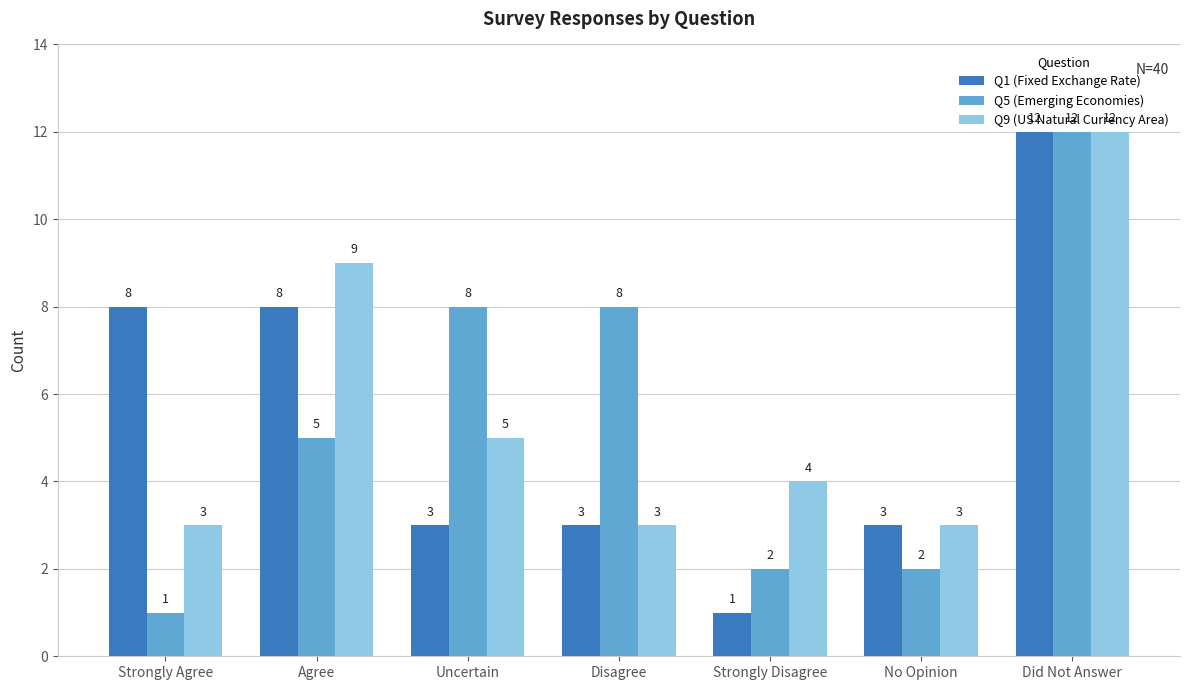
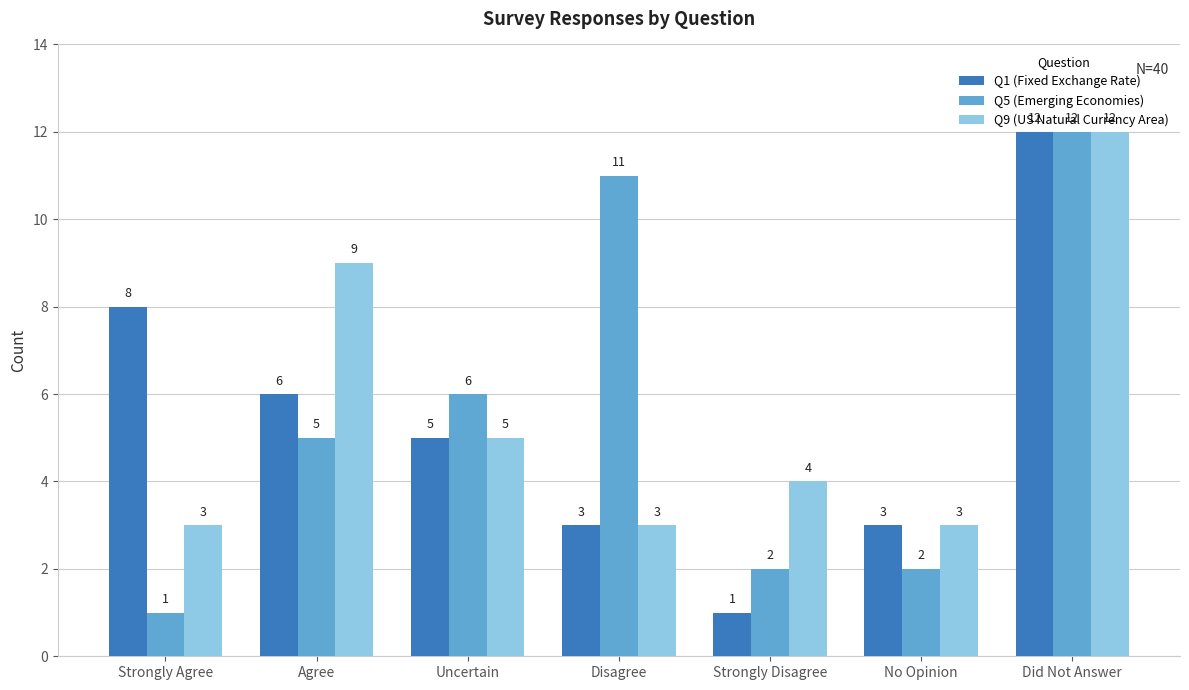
Q1 (Fixed Exchange Rate), Agree: 8 -> 6
Q1 (Fixed Exchange Rate), Uncertain: 3 -> 5
Q5 (Emerging Economies), Uncertain: 8 -> 6
Q5 (Emerging Economies), Disagree: 8 -> 11
